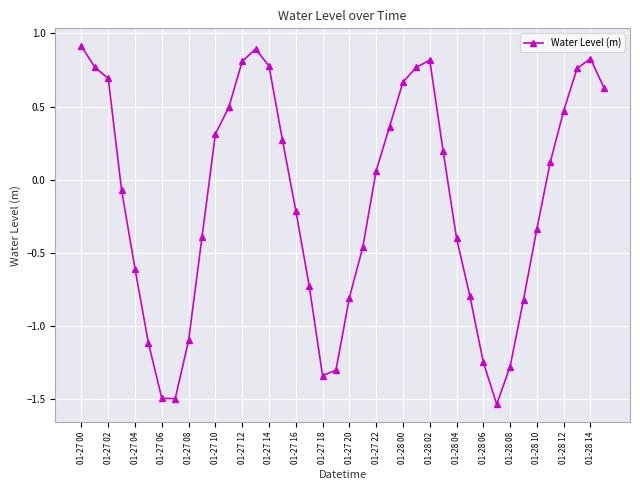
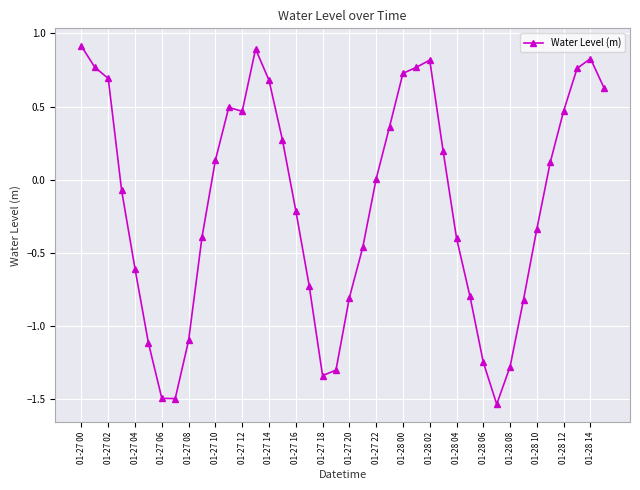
01-27 10: 0.31 -> 0.13
01-27 12: 0.81 -> 0.47
01-27 14: 0.78 -> 0.68
01-27 22: 0.06 -> 0.00
01-28 00: 0.67 -> 0.73
